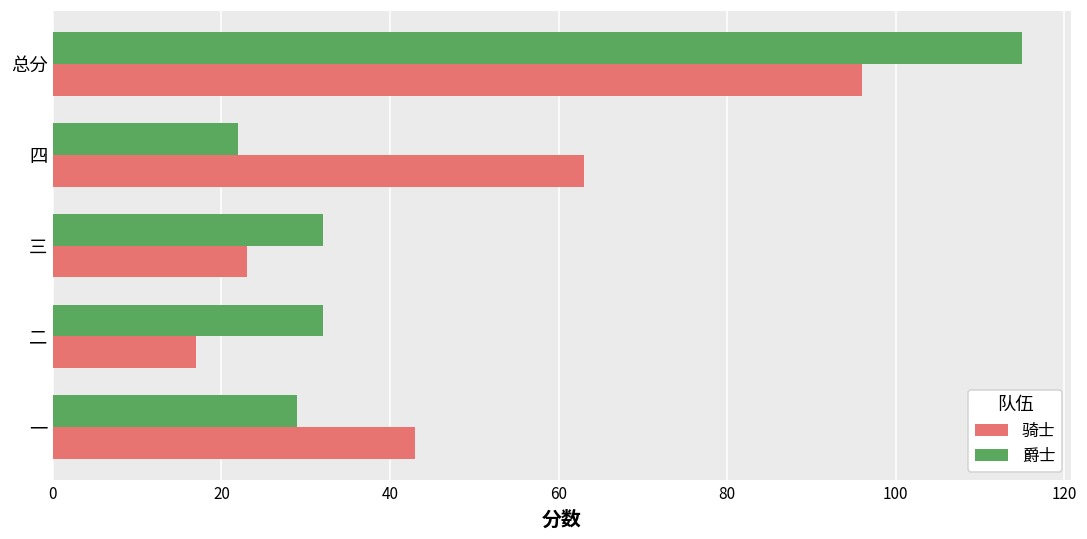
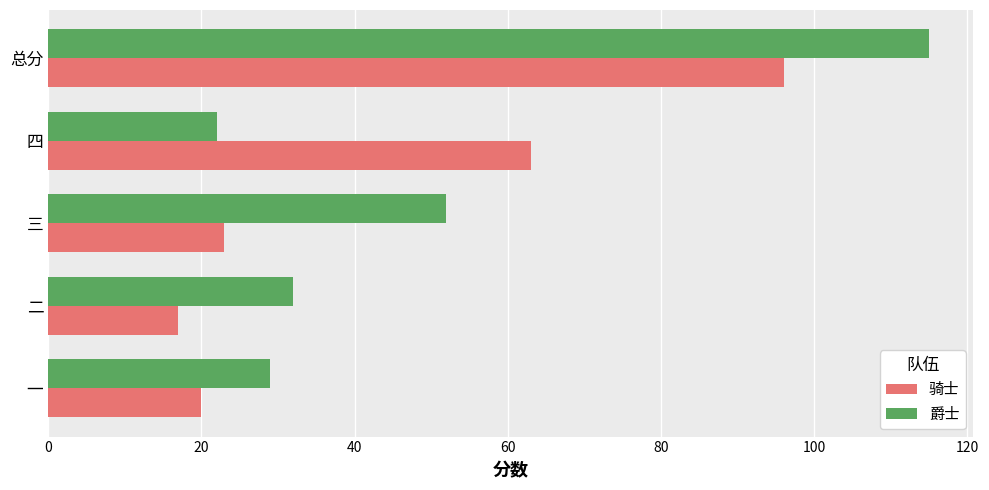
爵士, 三: 32 -> 52
骑士, 一: 43 -> 20
